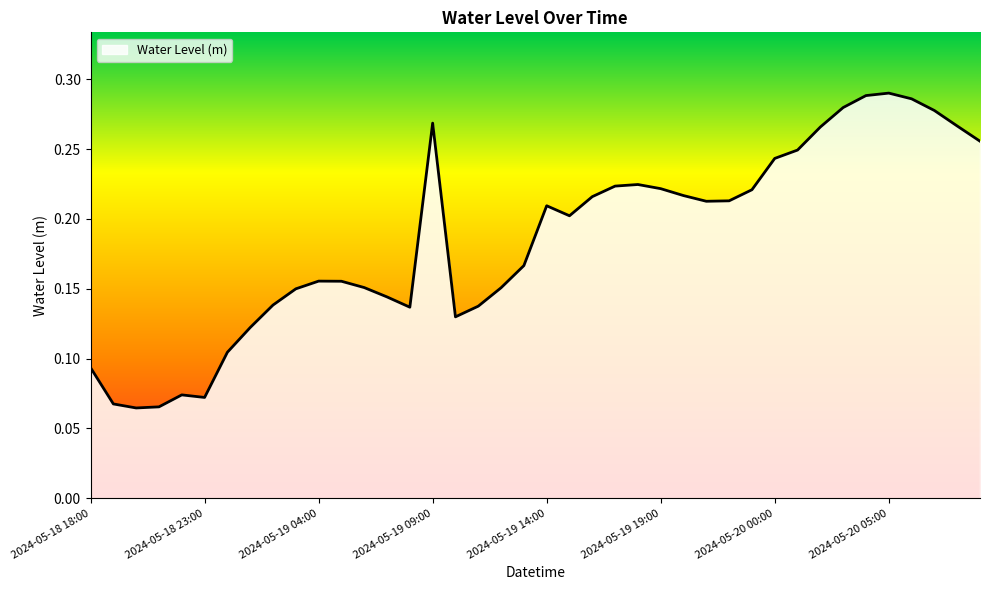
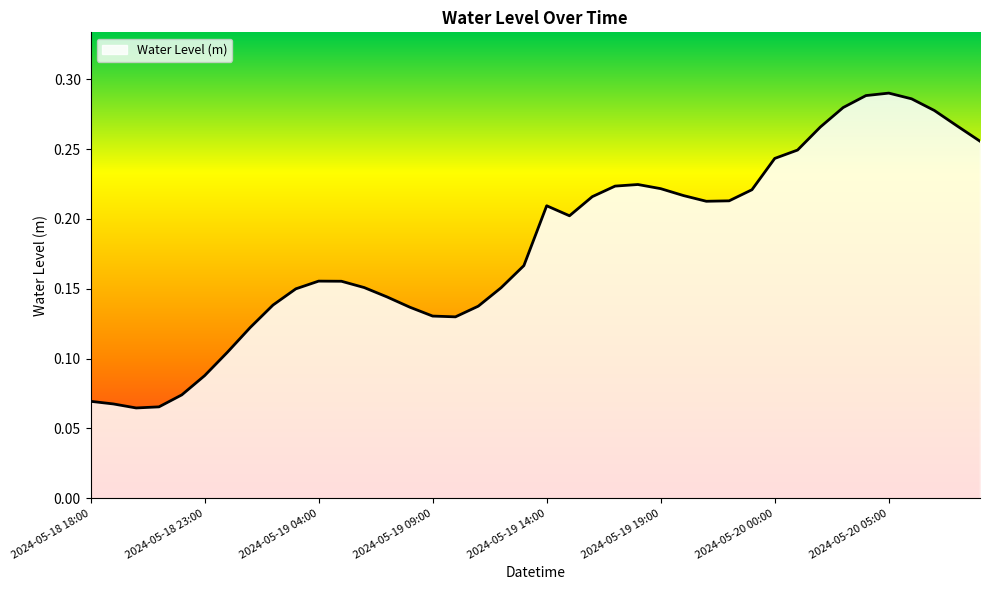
2024-05-18 18:00: 0.094 -> 0.069
2024-05-18 23:00: 0.072 -> 0.088
2024-05-19 09:00: 0.269 -> 0.130
